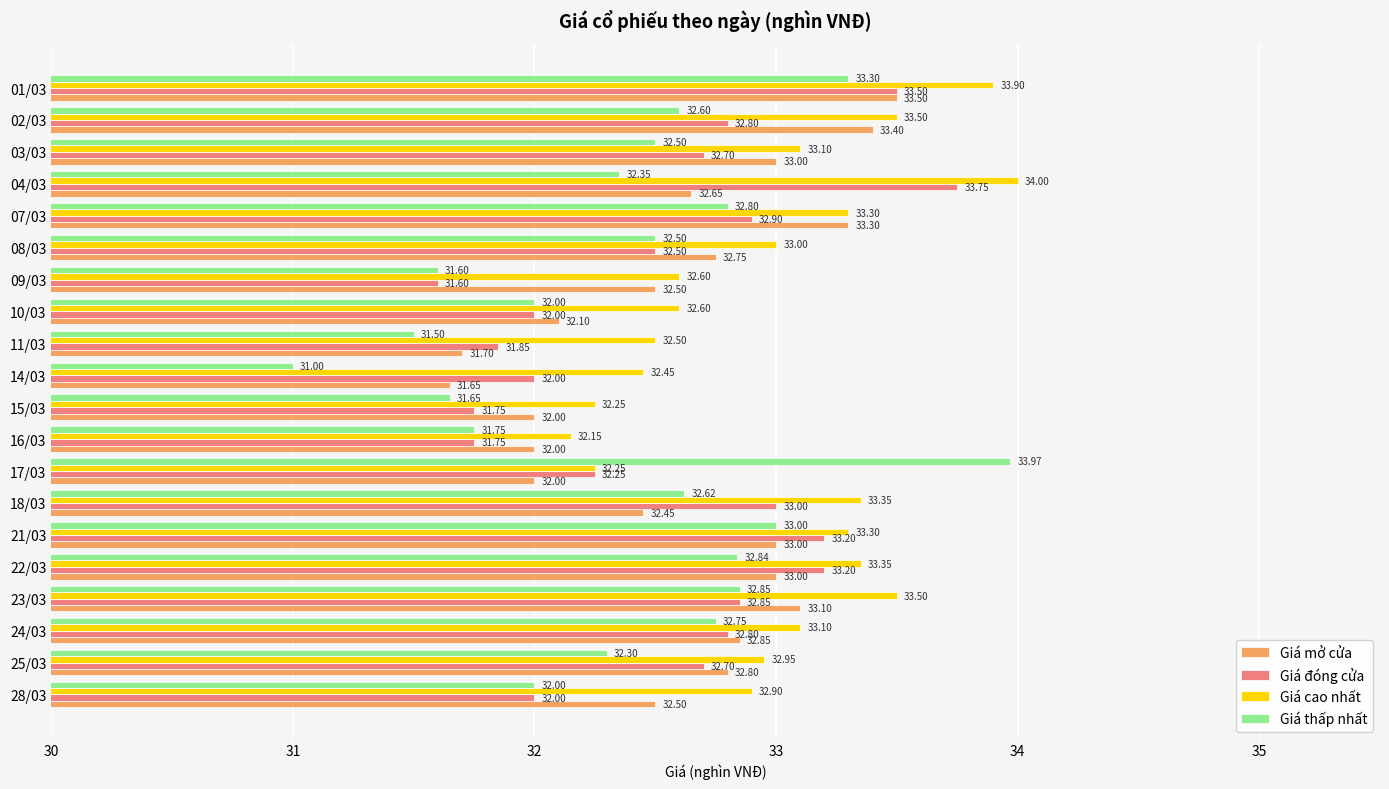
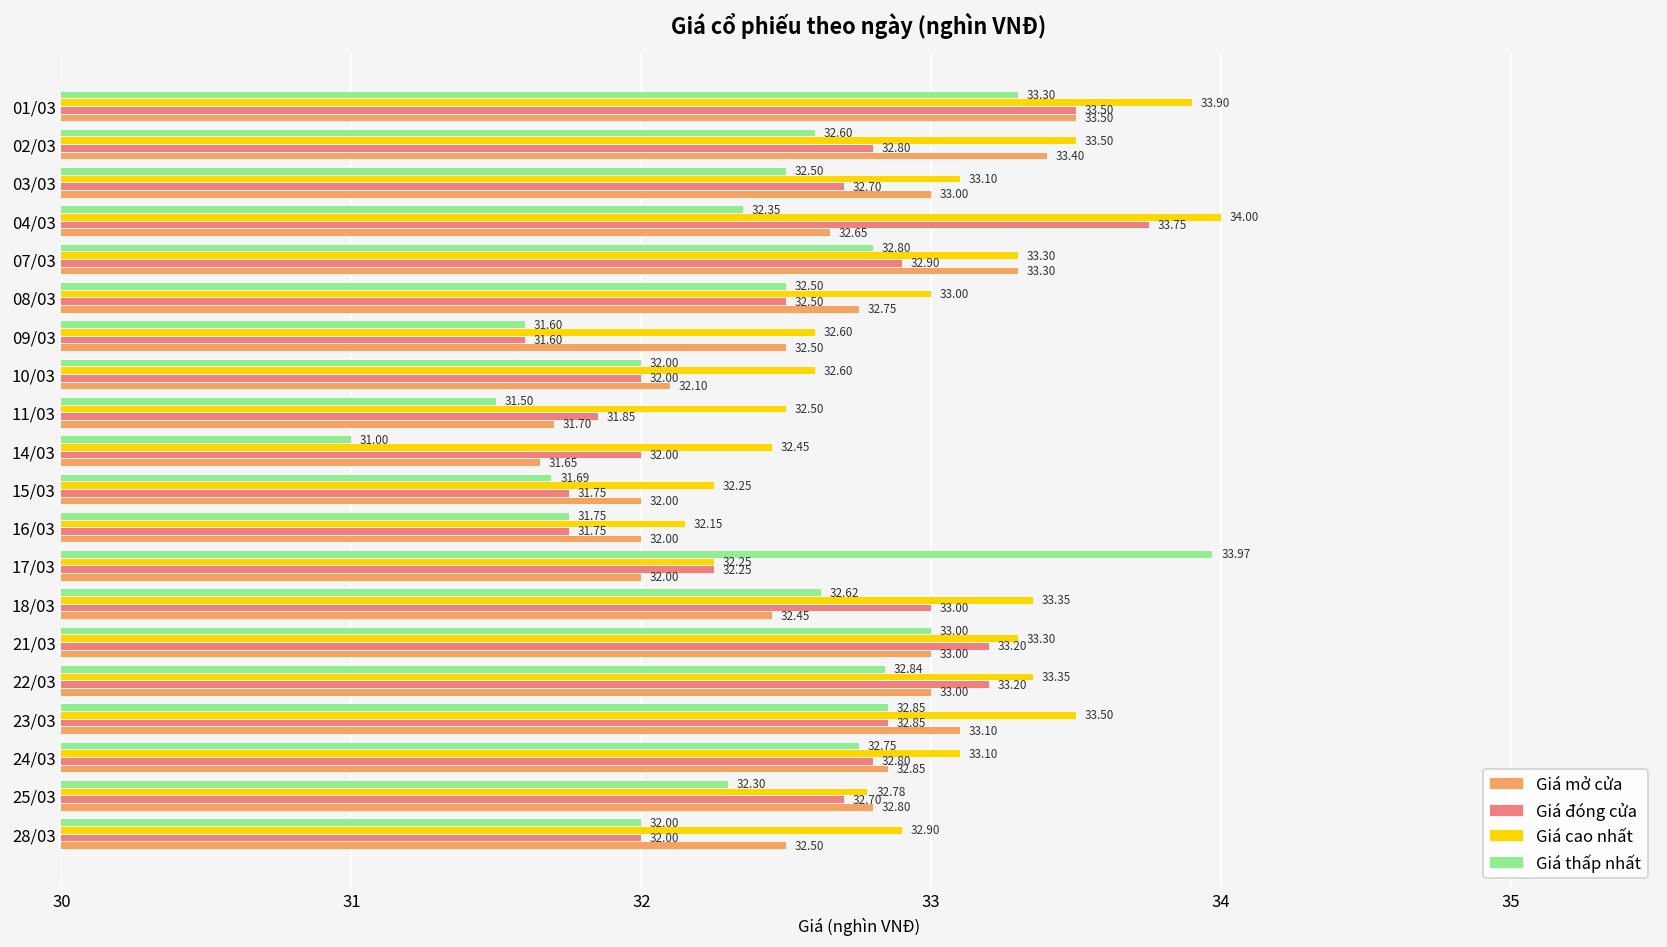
Giá thấp nhất, 15/03: 31.65 -> 31.69
Giá cao nhất, 25/03: 32.95 -> 32.78
